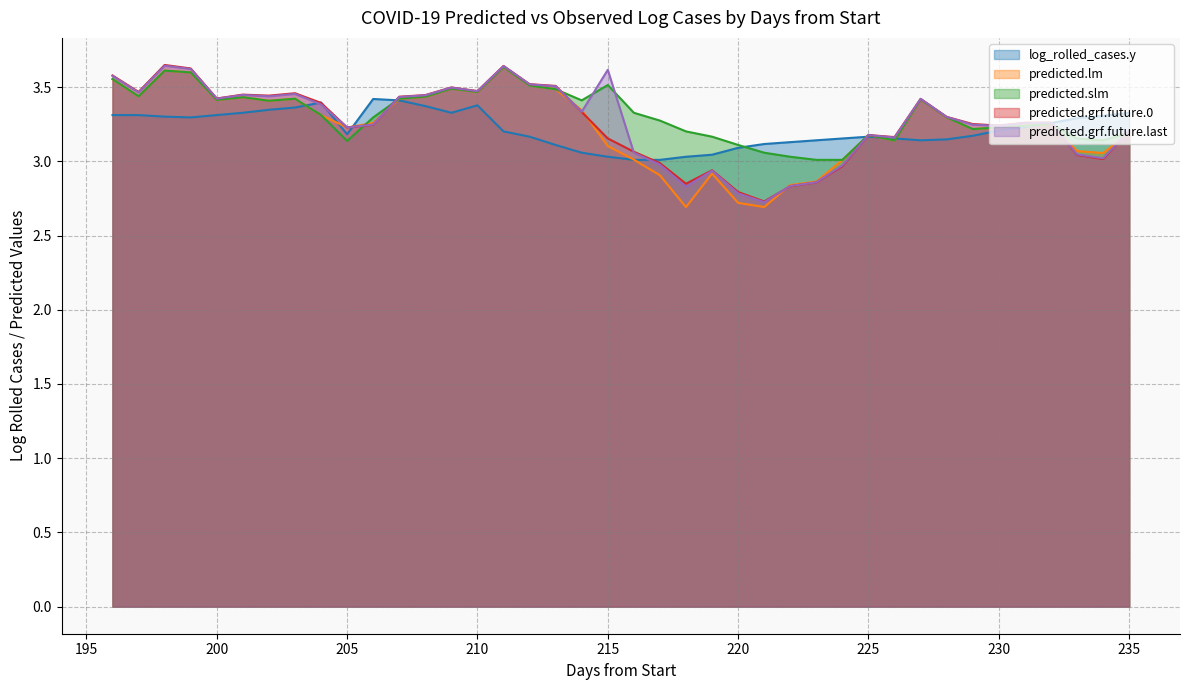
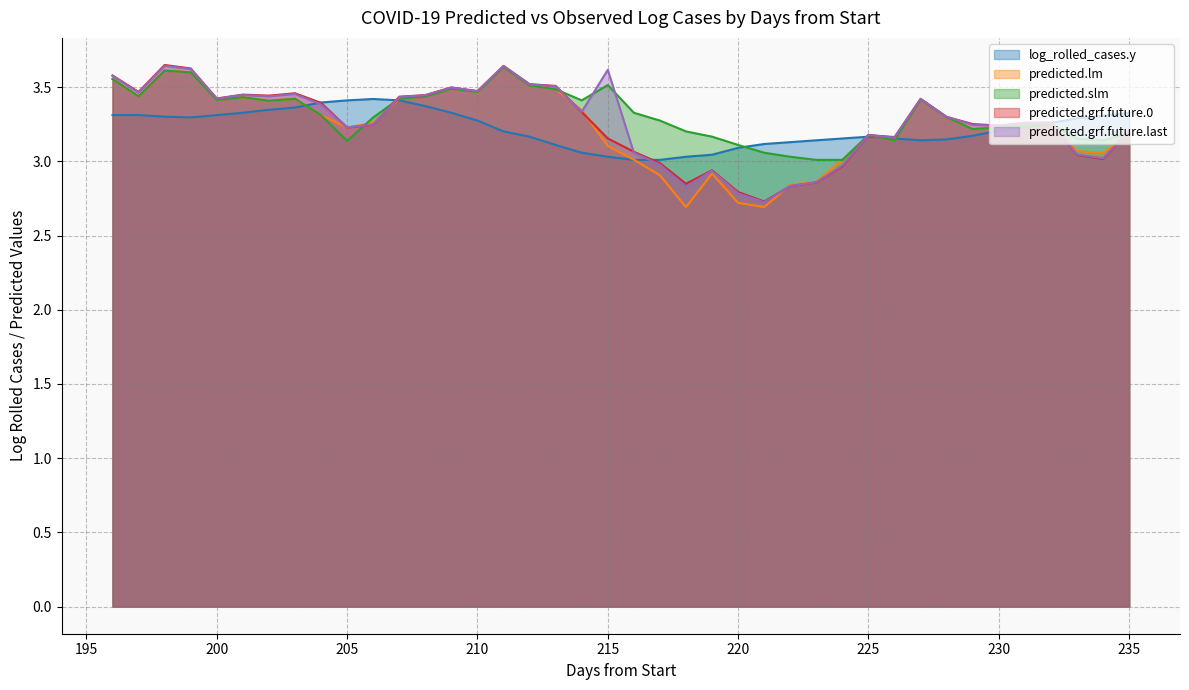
log_rolled_cases.y, 205: 3.18 -> 3.41
log_rolled_cases.y, 210: 3.38 -> 3.27
